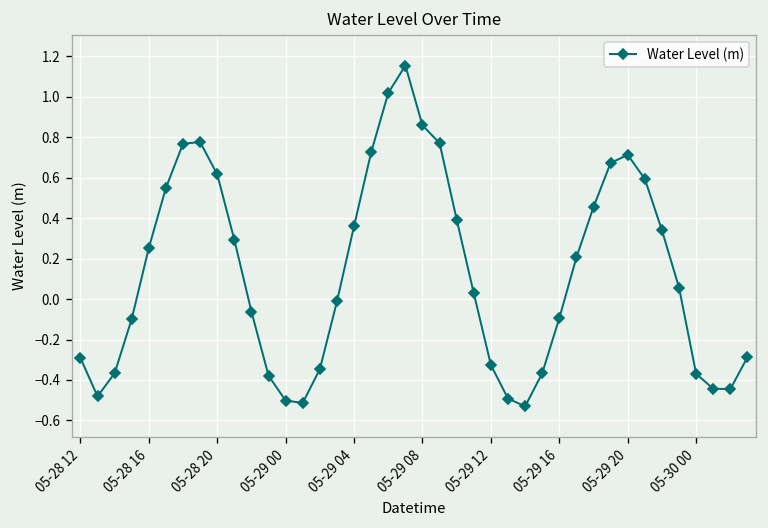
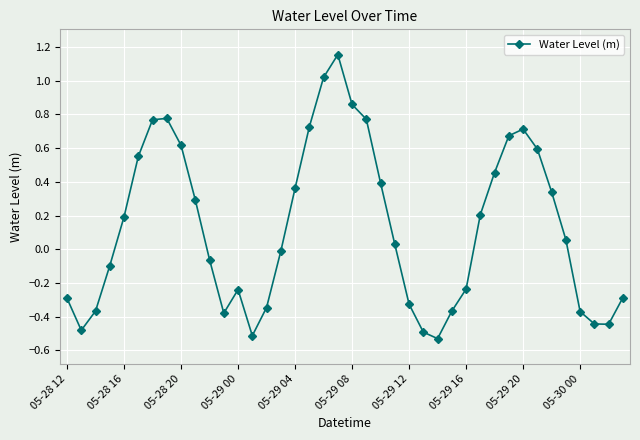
05-28 16: 0.25 -> 0.19
05-29 00: -0.50 -> -0.24
05-29 16: -0.09 -> -0.24
